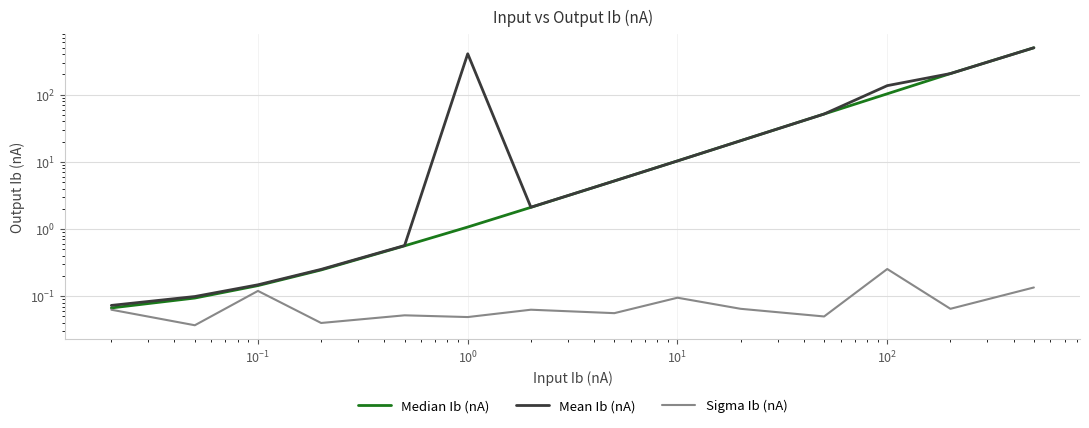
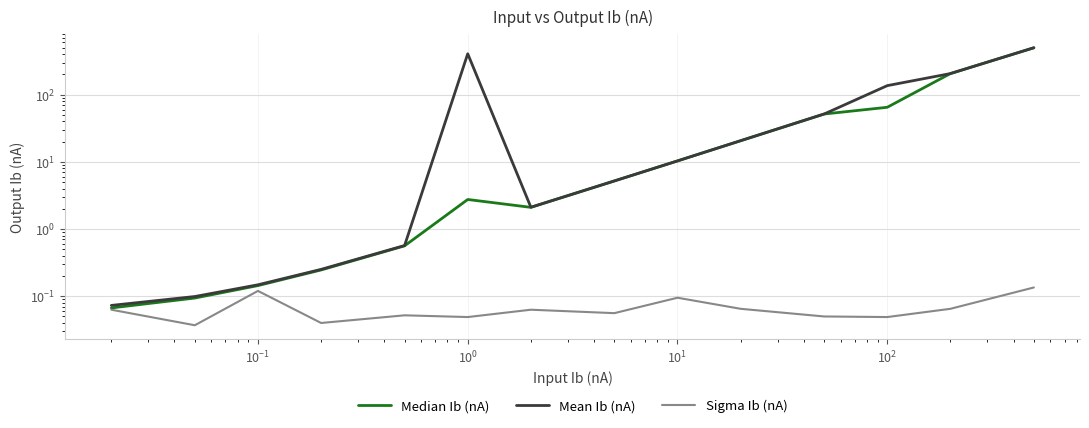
Median Ib (nA), 10^0: 1.1 -> 2.8
Median Ib (nA), 10^2: 100 -> 60
Sigma Ib (nA), 10^2: 0.25 -> 0.05
